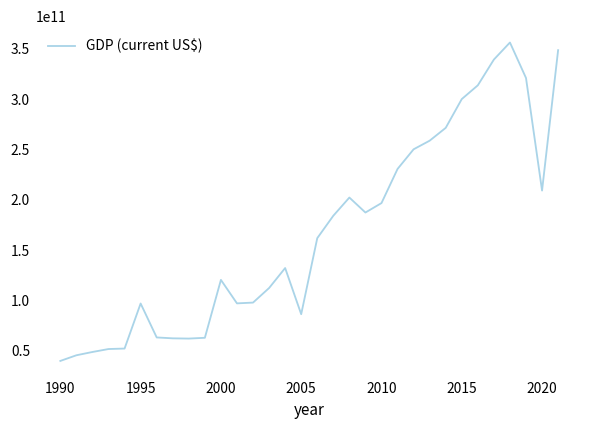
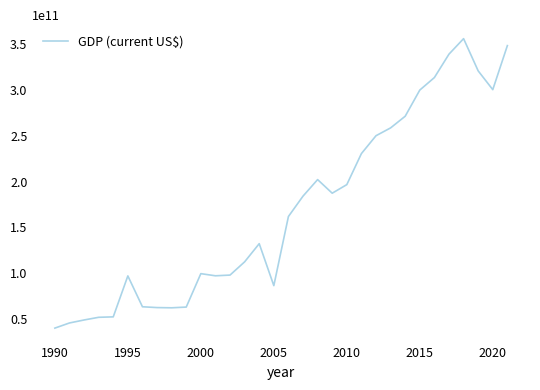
2000: 120000000000 -> 100000000000
2020: 210000000000 -> 300000000000
